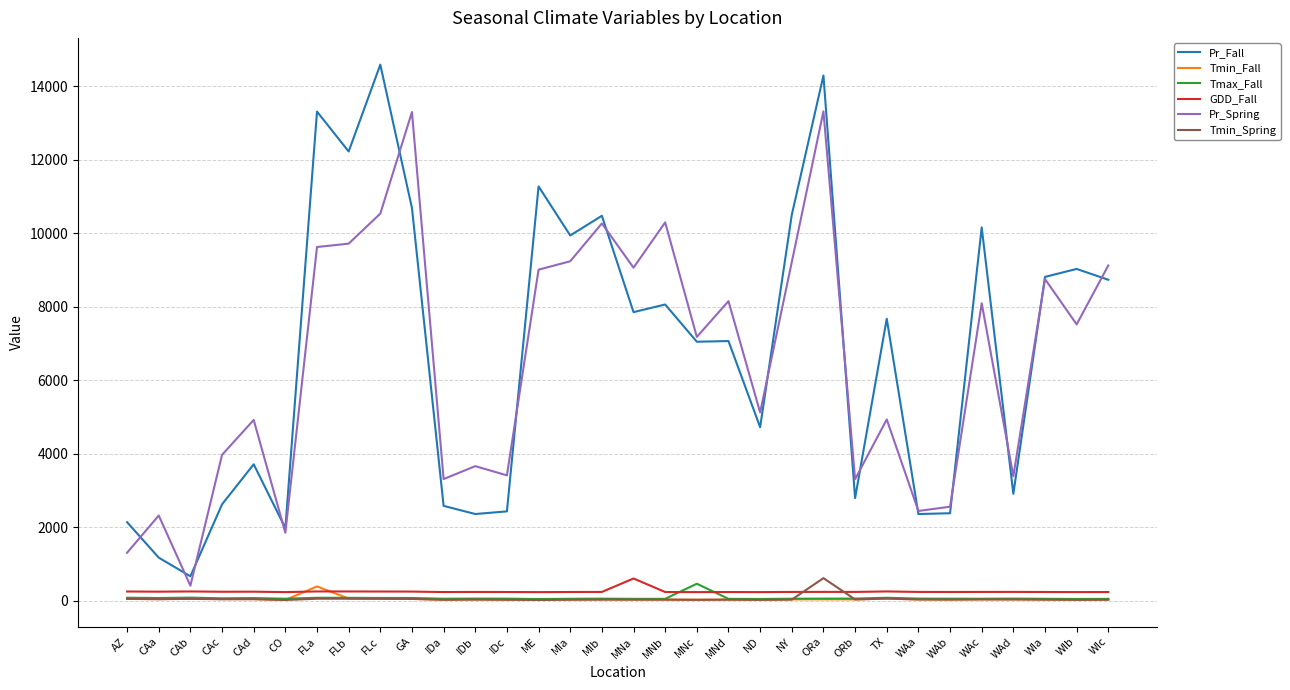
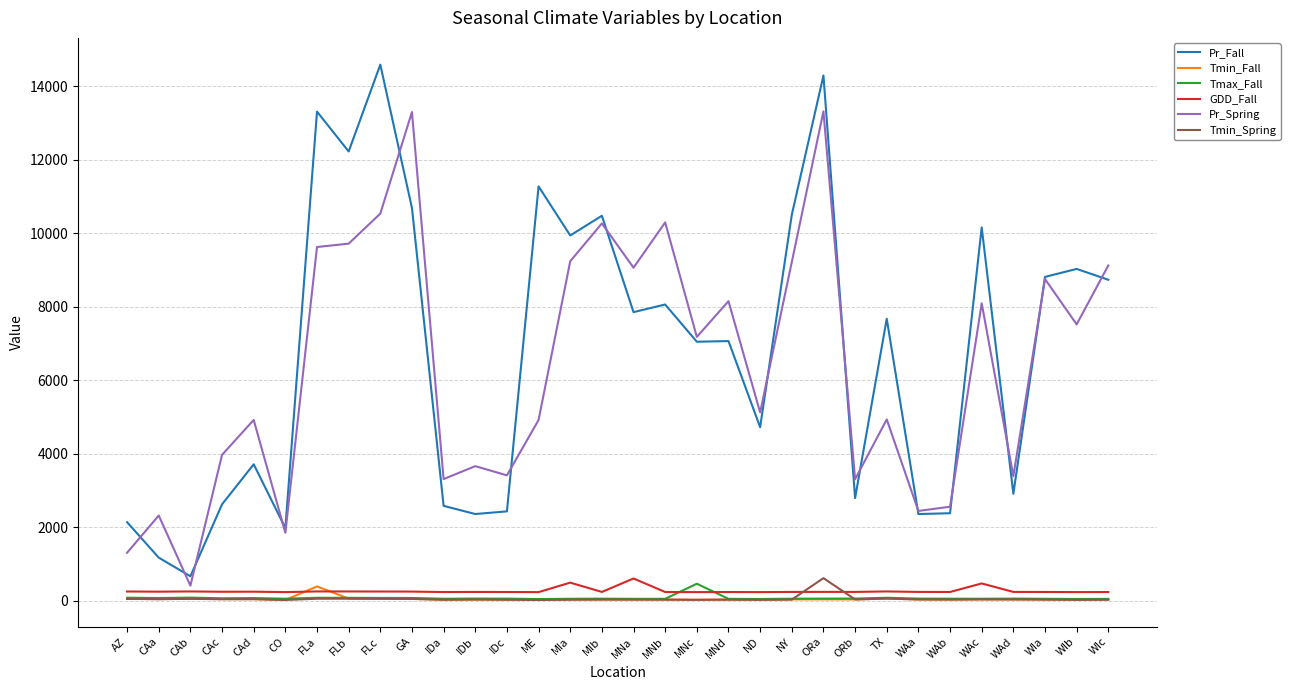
Pr_Spring, ME: 9000 -> 4900
GDD_Fall, MIa: 200 -> 500
GDD_Fall, WAc: 200 -> 500
